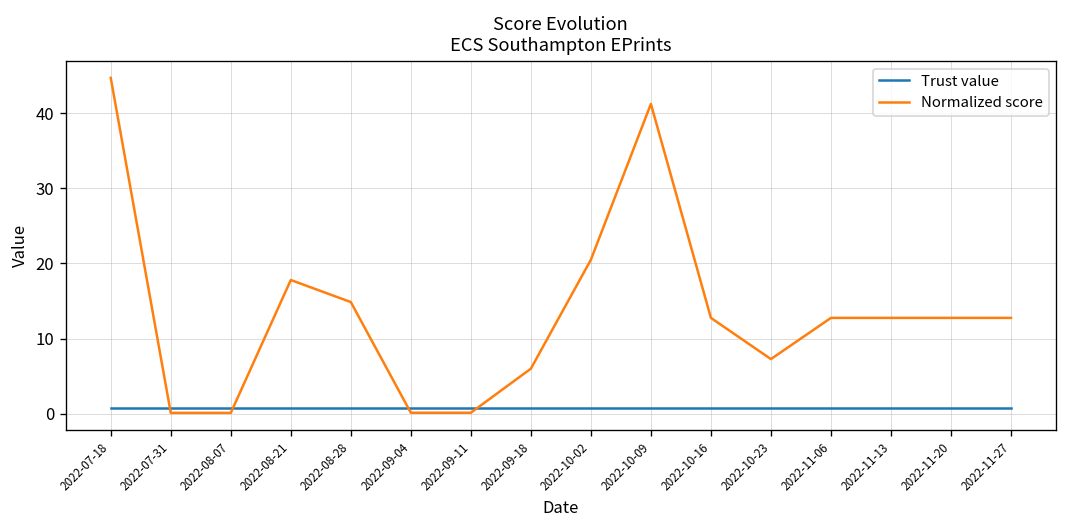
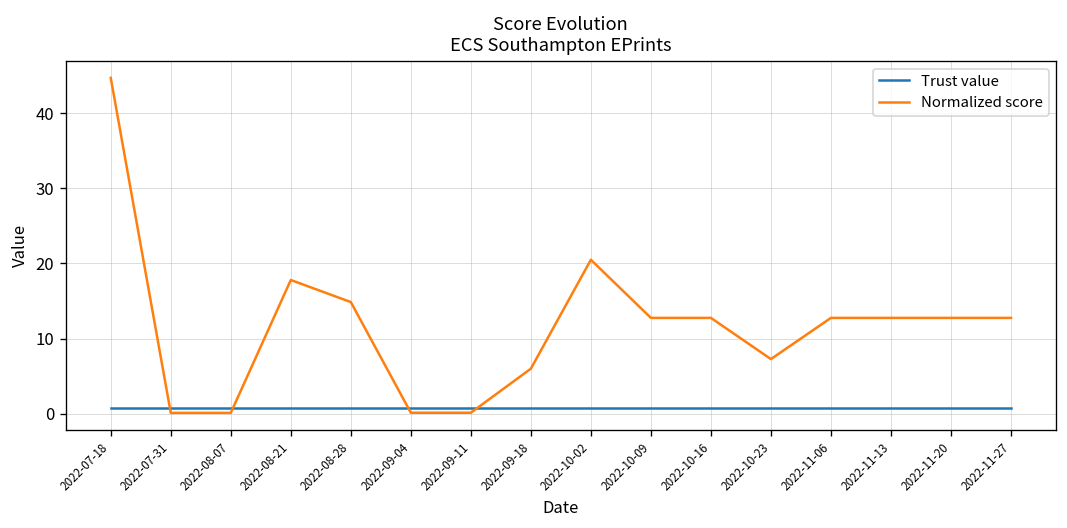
Normalized score, 2022-10-09: 41 -> 13
